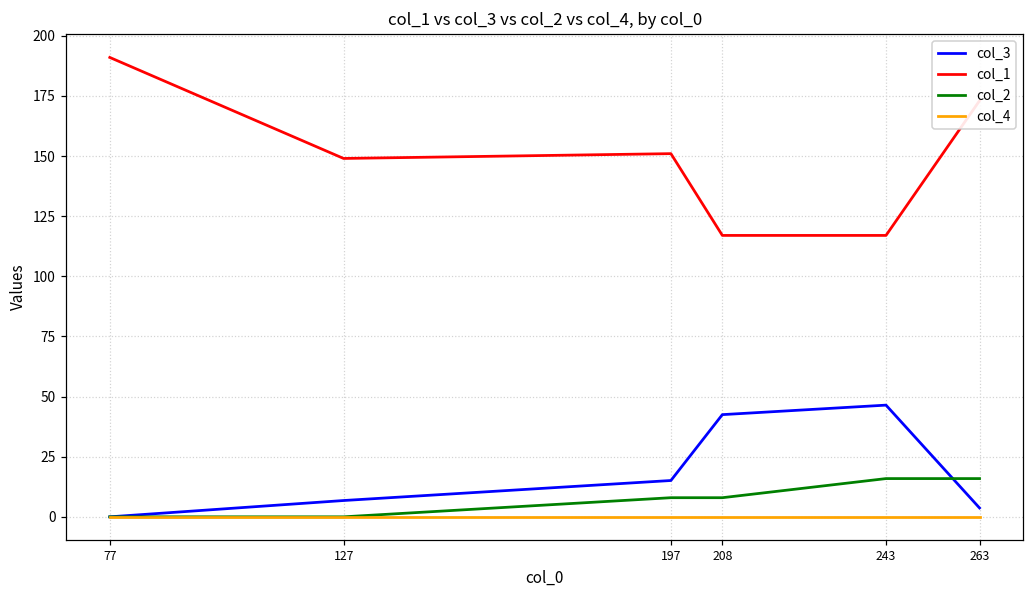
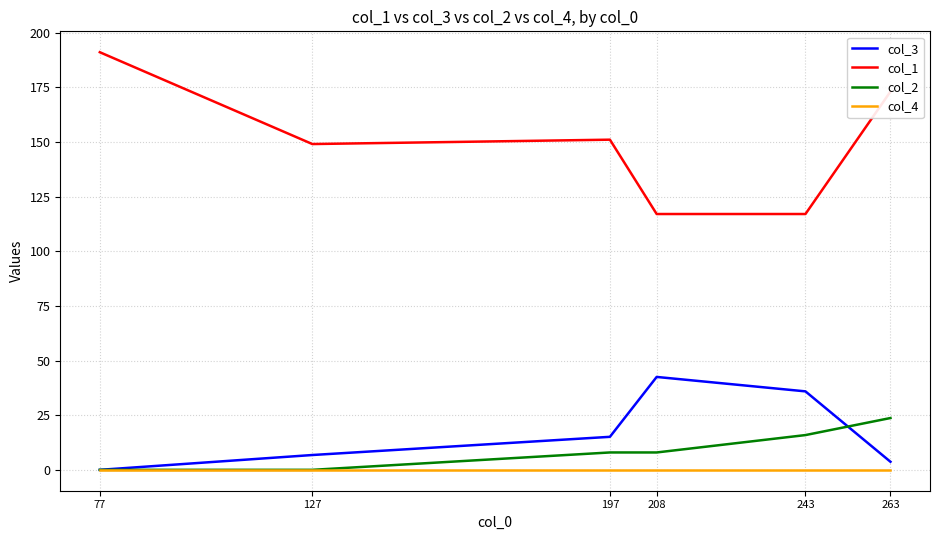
col_3, 243: 46 -> 36
col_2, 263: 16 -> 24
